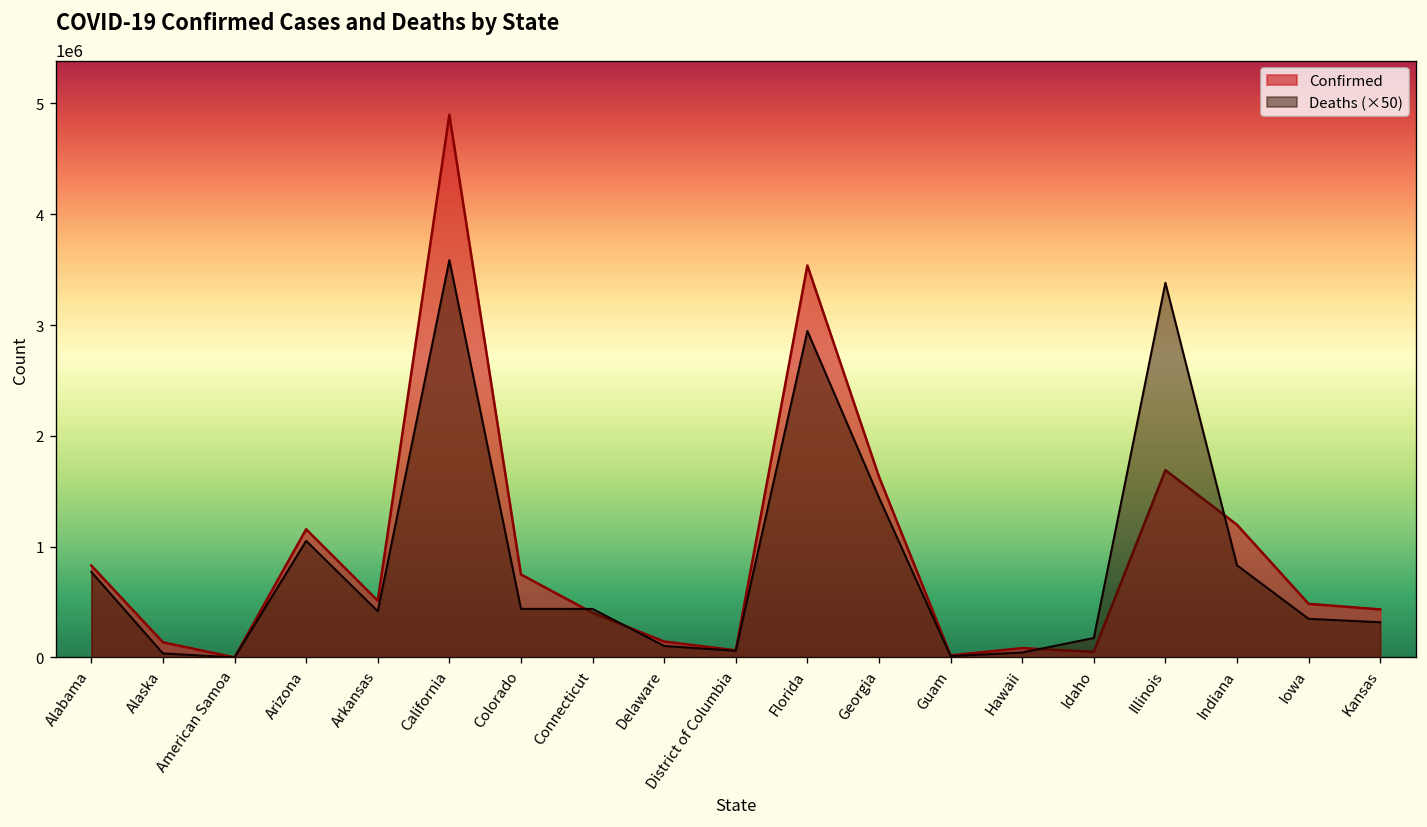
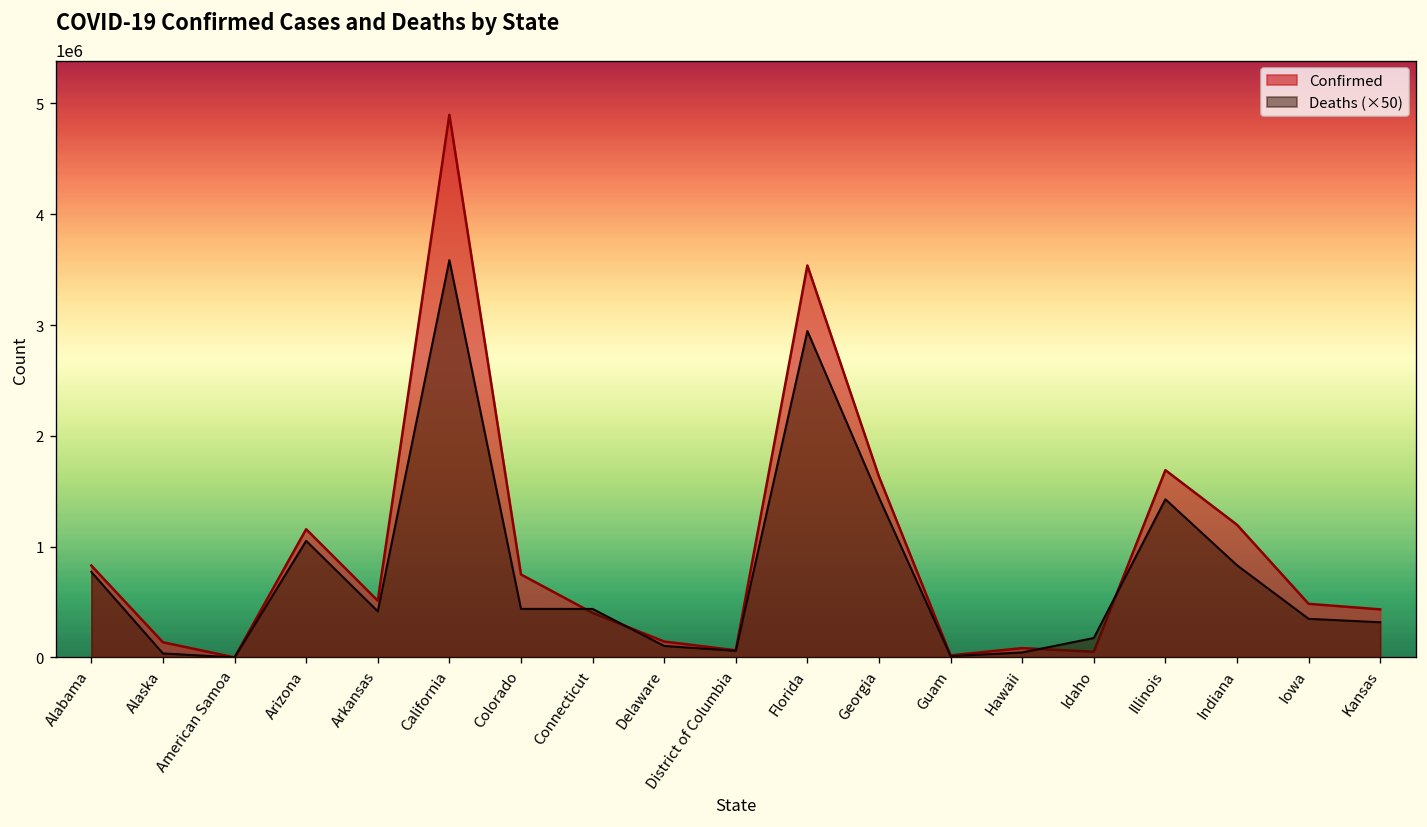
Deaths (×50), Illinois: 3400000 -> 1400000
